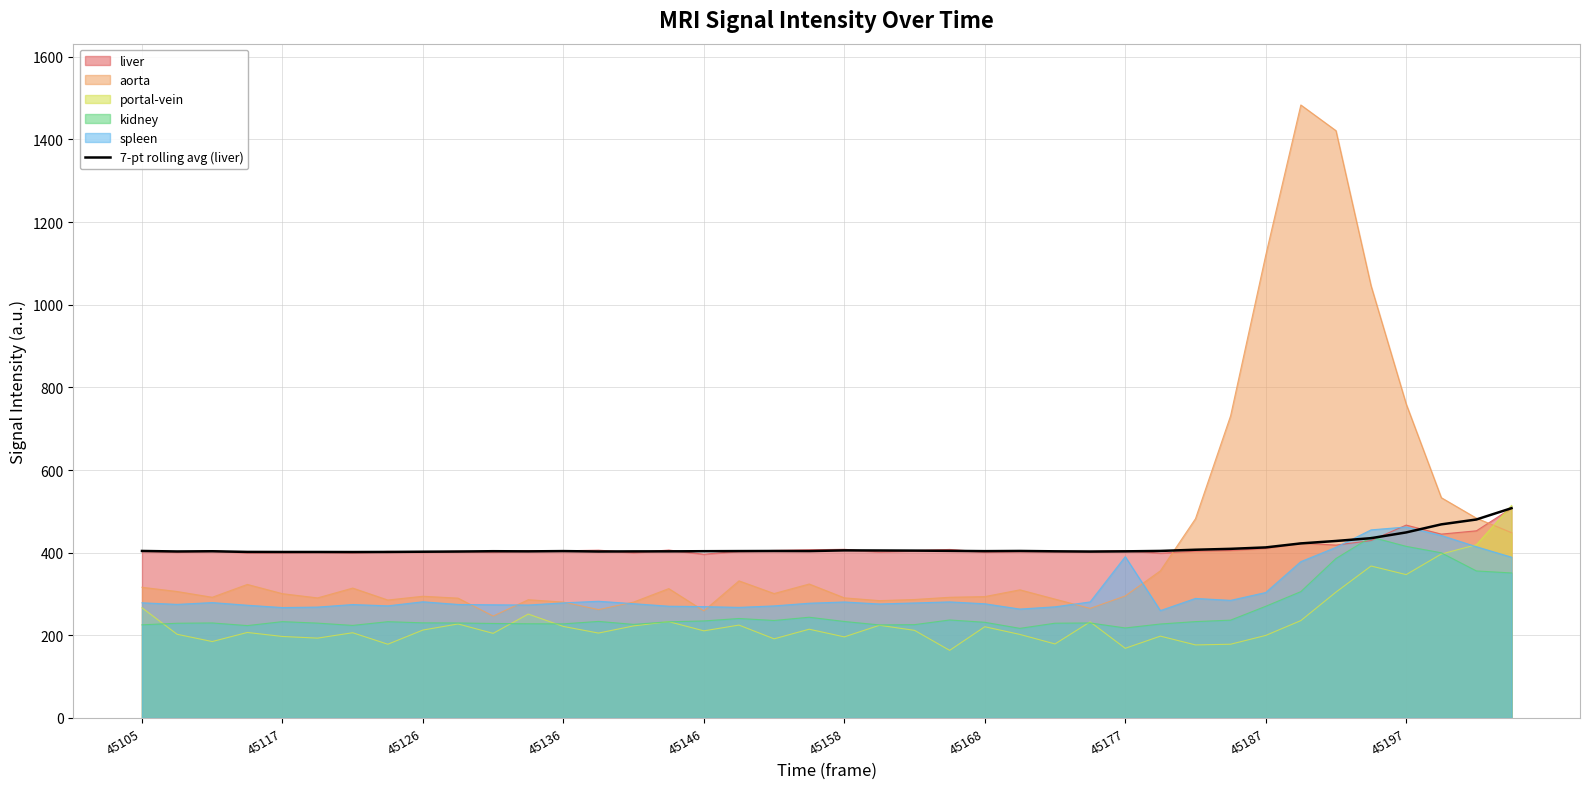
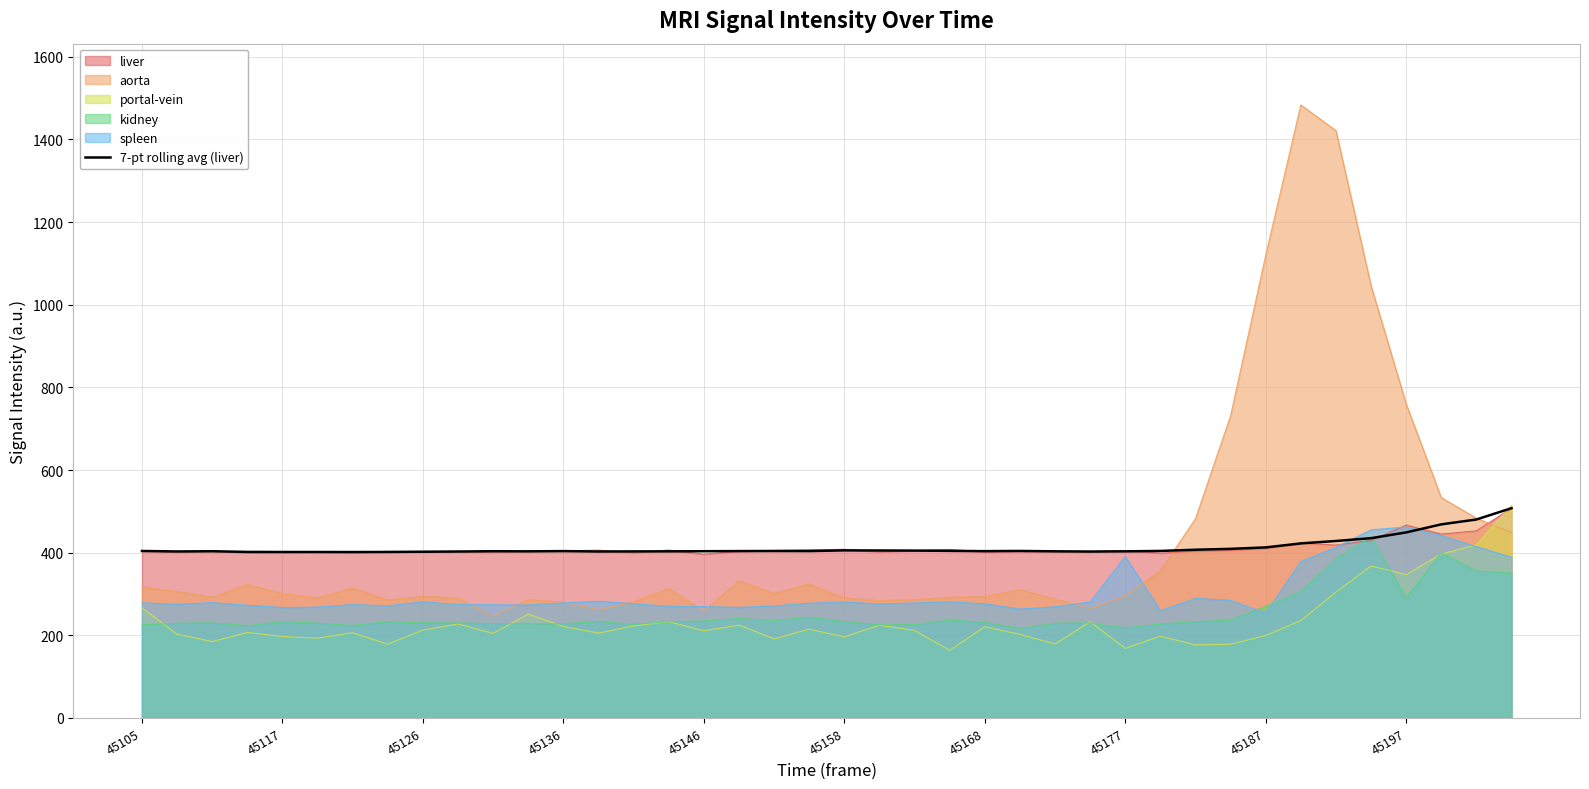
spleen, 45187: 300 -> 250
kidney, 45197: 420 -> 290
